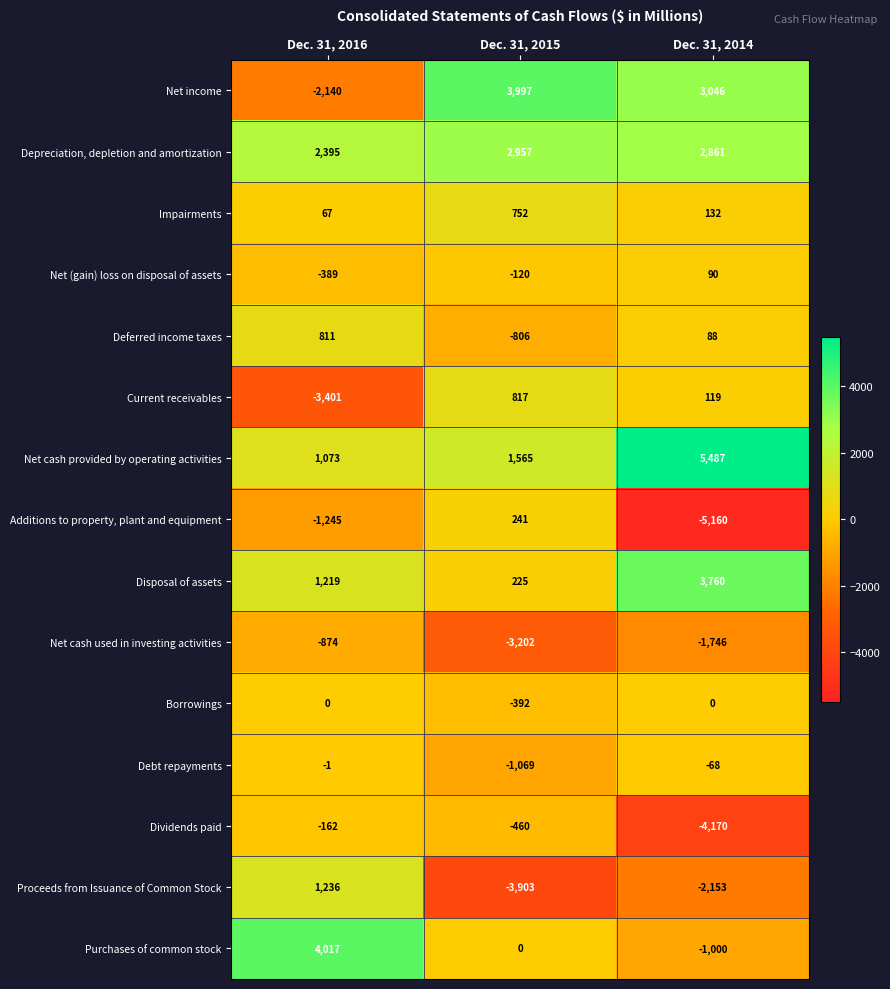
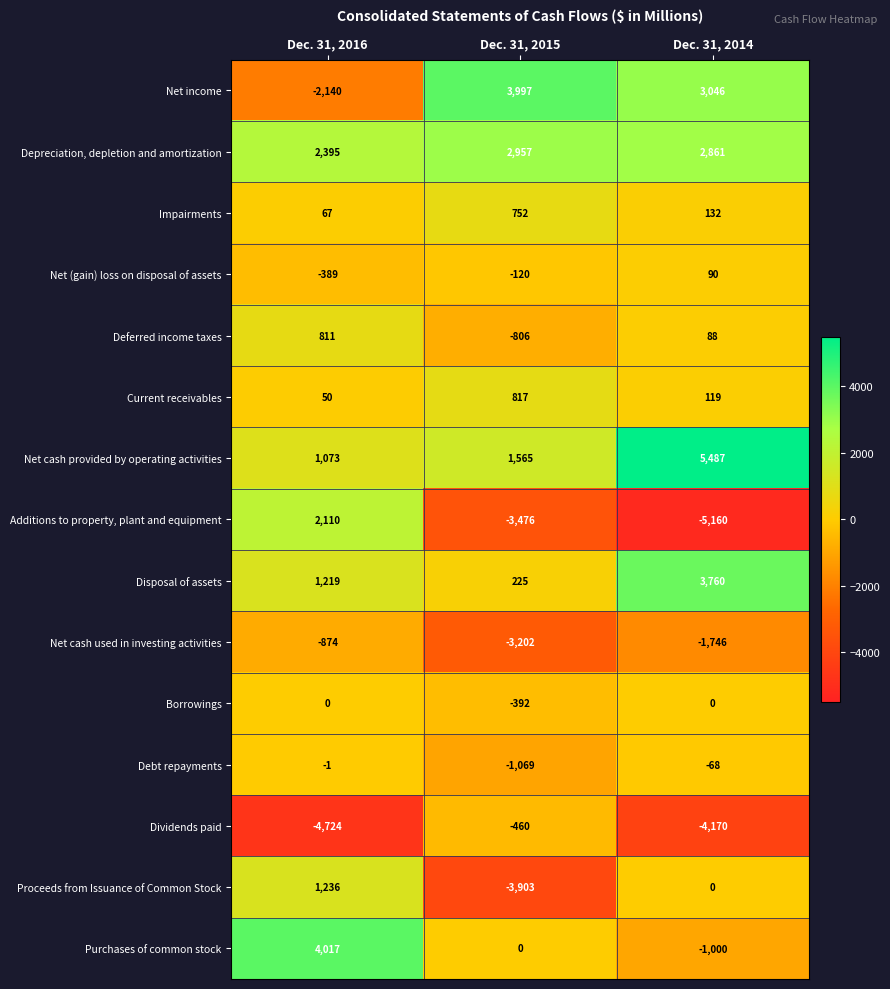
Current receivables, Dec. 31, 2016: -3,401 -> 50
Additions to property, plant and equipment, Dec. 31, 2016: -1,245 -> 2,110
Additions to property, plant and equipment, Dec. 31, 2015: 241 -> -3,476
Dividends paid, Dec. 31, 2016: -162 -> -4,724
Proceeds from Issuance of Common Stock, Dec. 31, 2014: -2,153 -> 0
